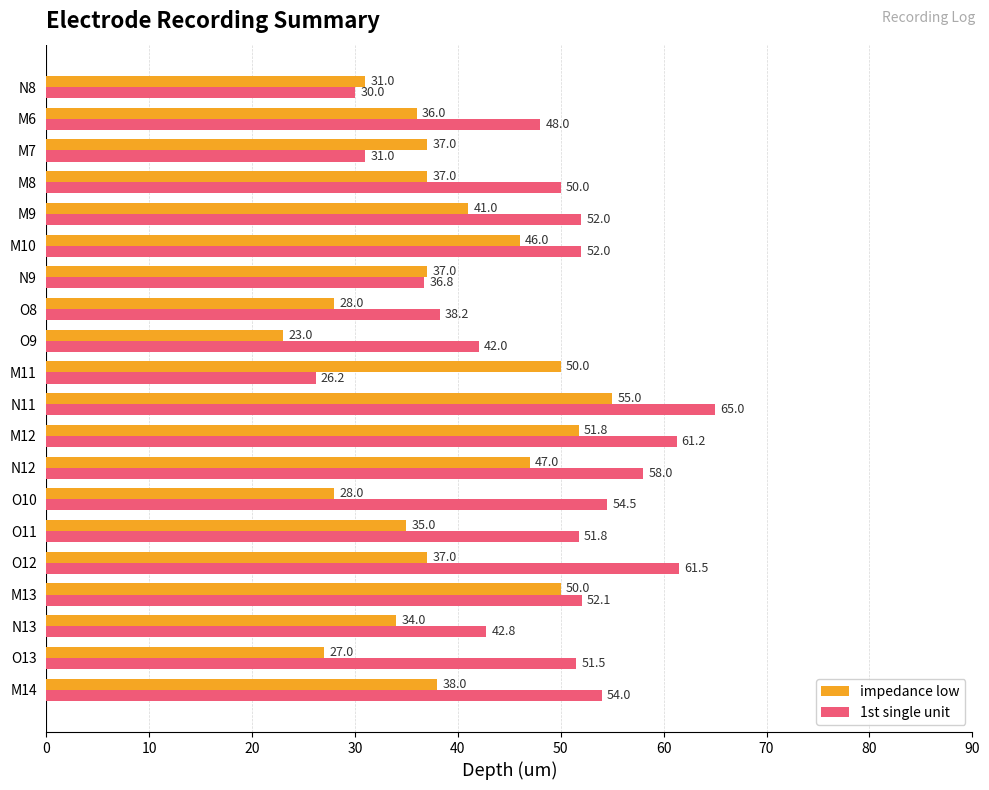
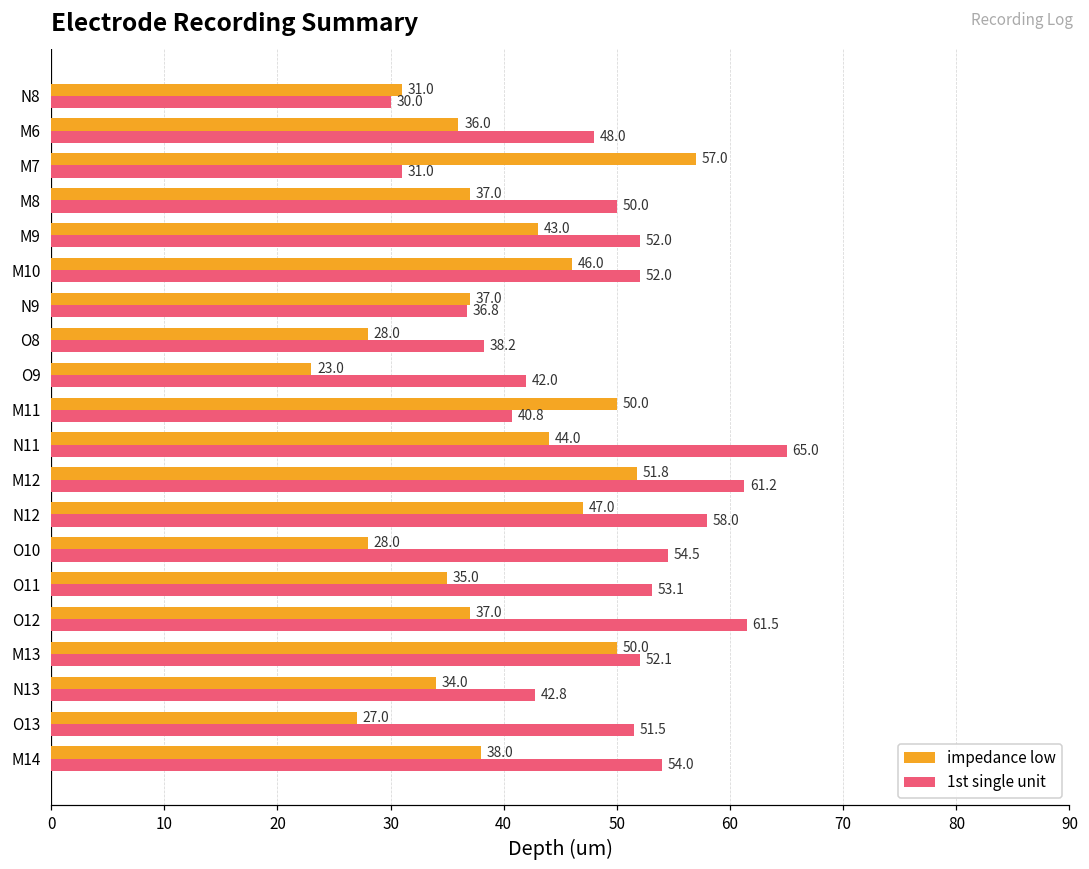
impedance low, M7: 37.0 -> 57.0
impedance low, M9: 41.0 -> 43.0
1st single unit, M11: 26.2 -> 40.8
impedance low, N11: 55.0 -> 44.0
1st single unit, O11: 51.8 -> 53.1
